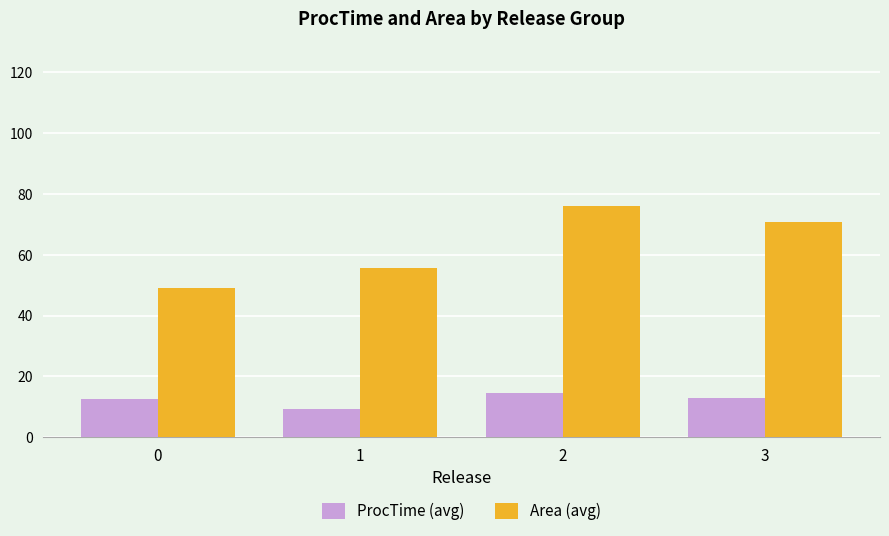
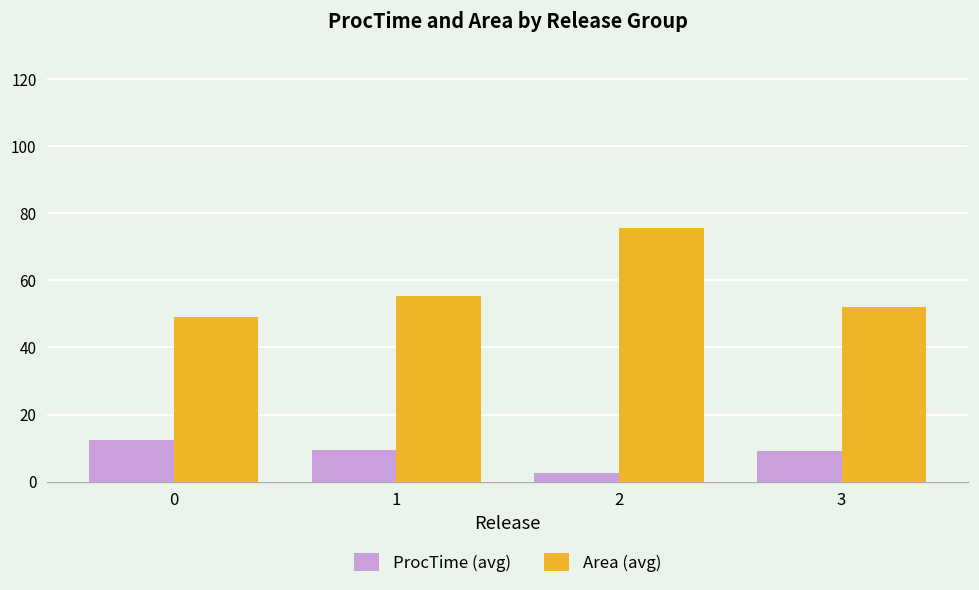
ProcTime (avg), 2: 15 -> 3
ProcTime (avg), 3: 13 -> 9
Area (avg), 3: 71 -> 52
